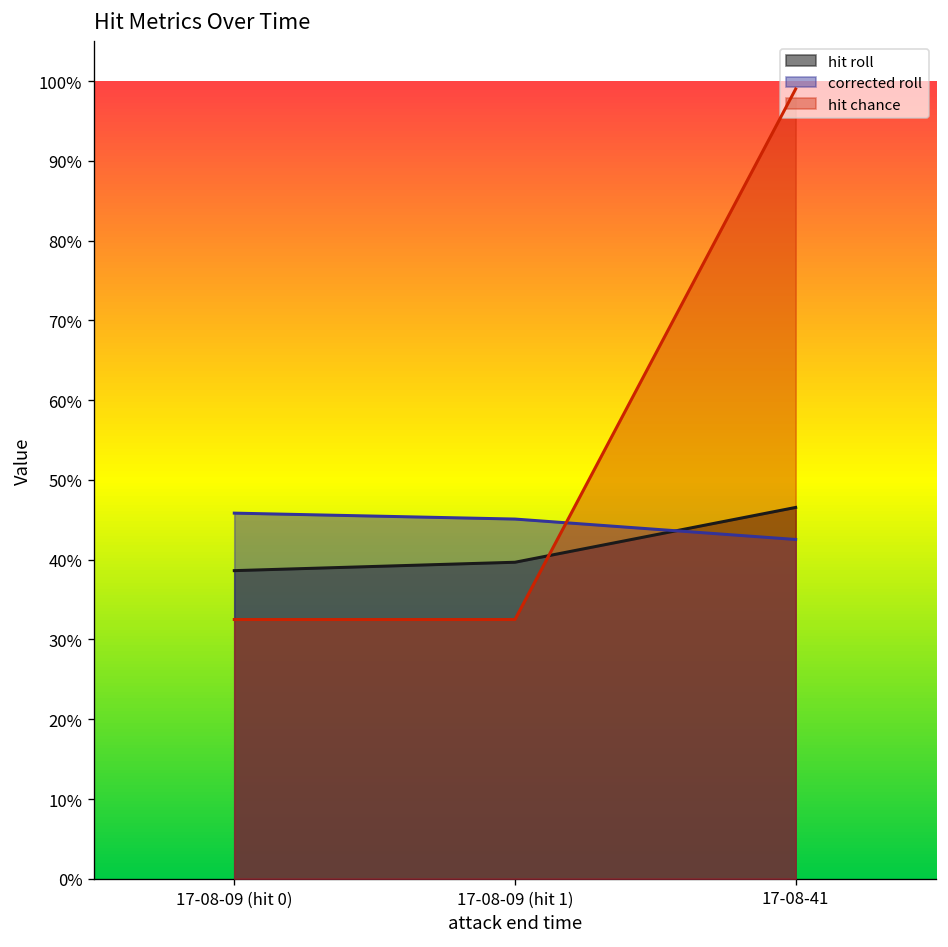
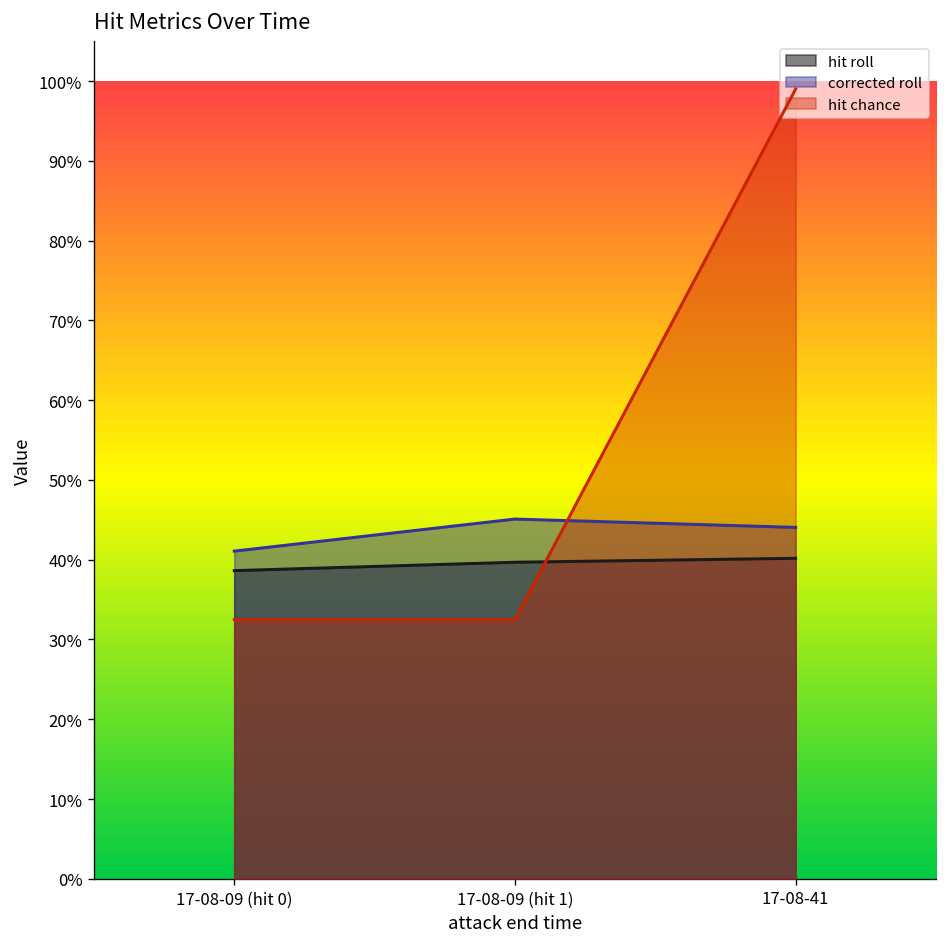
corrected roll, 17-08-09 (hit 0): 46% -> 41%
hit roll, 17-08-41: 47% -> 40%
corrected roll, 17-08-41: 43% -> 44%
